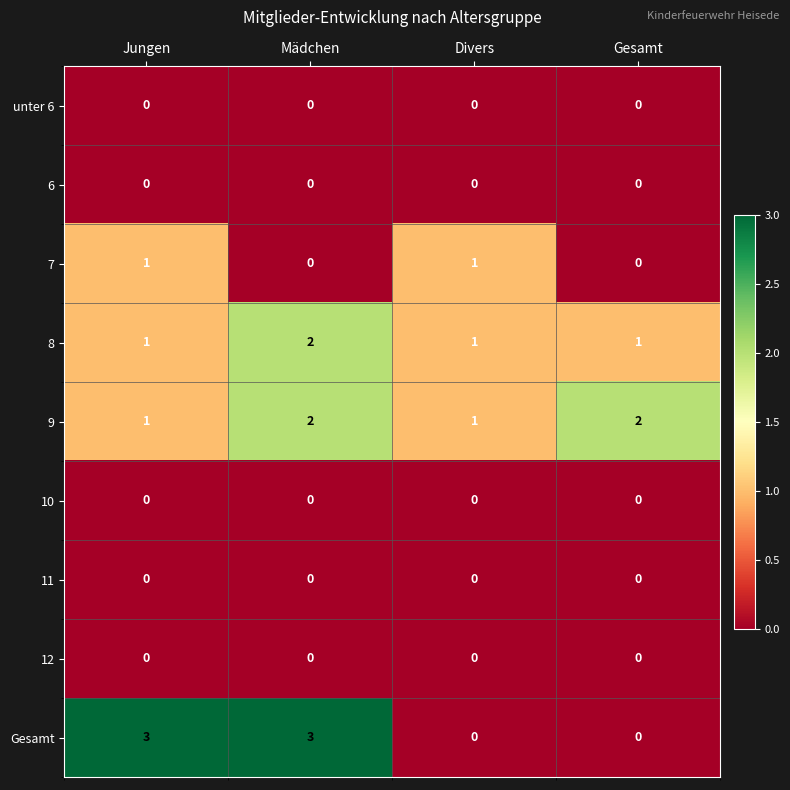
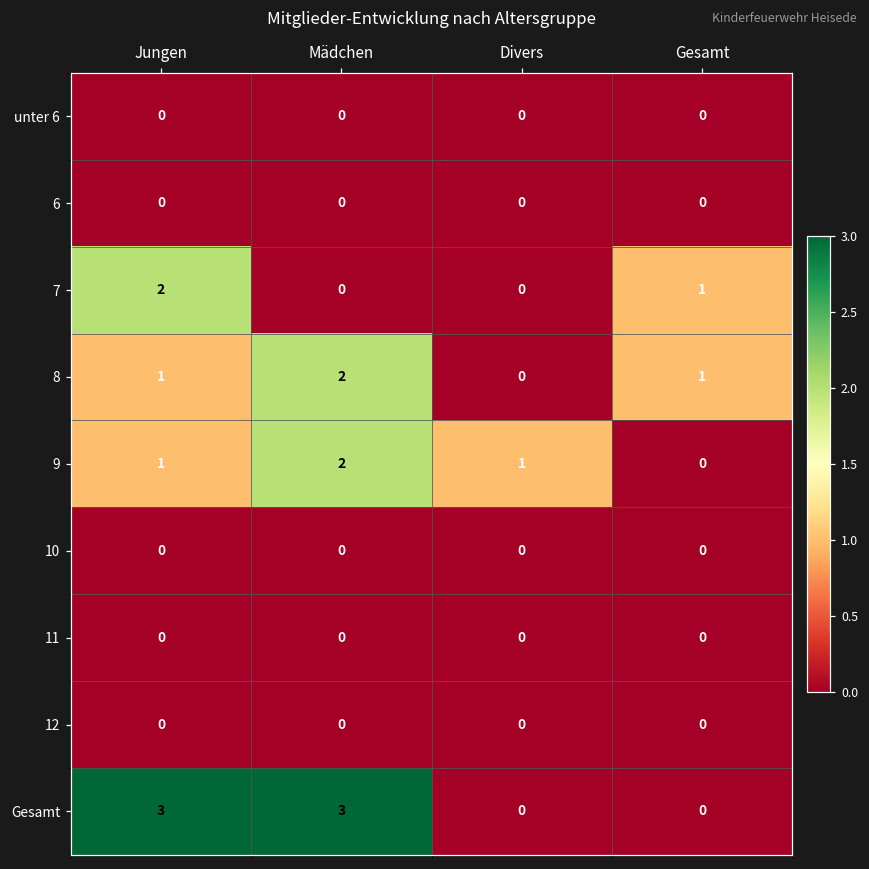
7, Jungen: 1 -> 2
7, Divers: 1 -> 0
7, Gesamt: 0 -> 1
8, Divers: 1 -> 0
9, Gesamt: 2 -> 0
